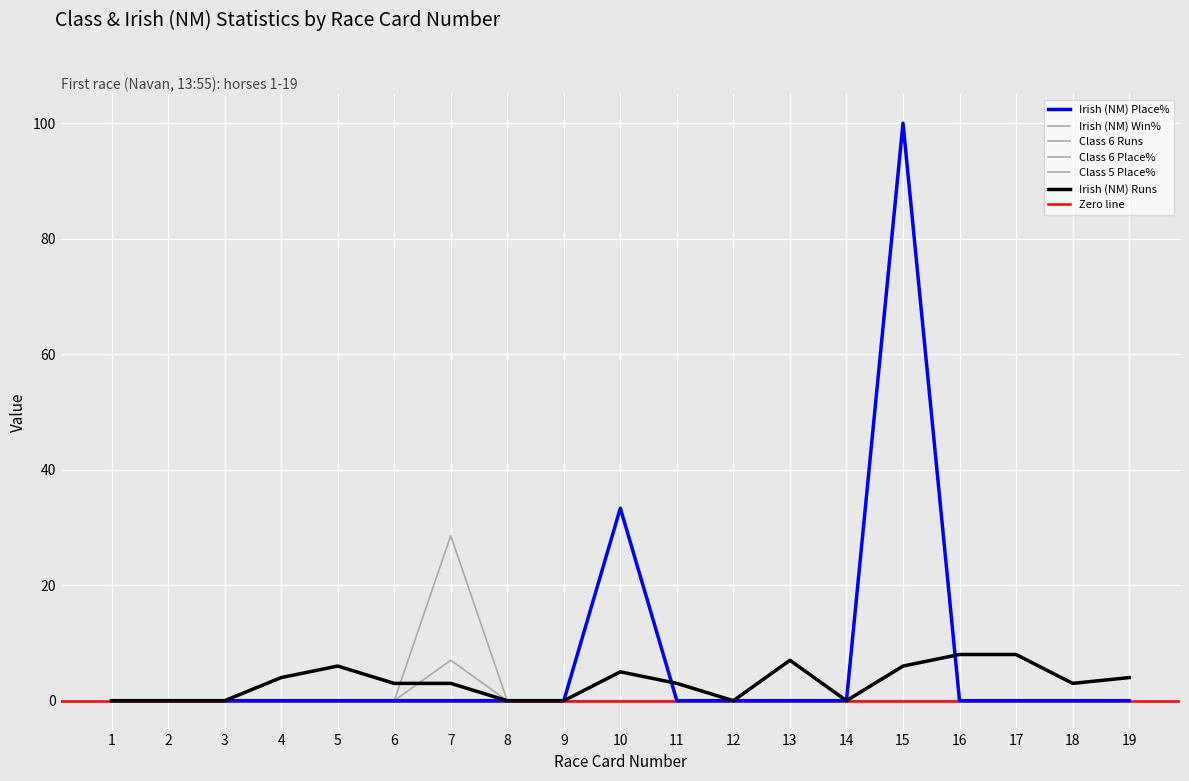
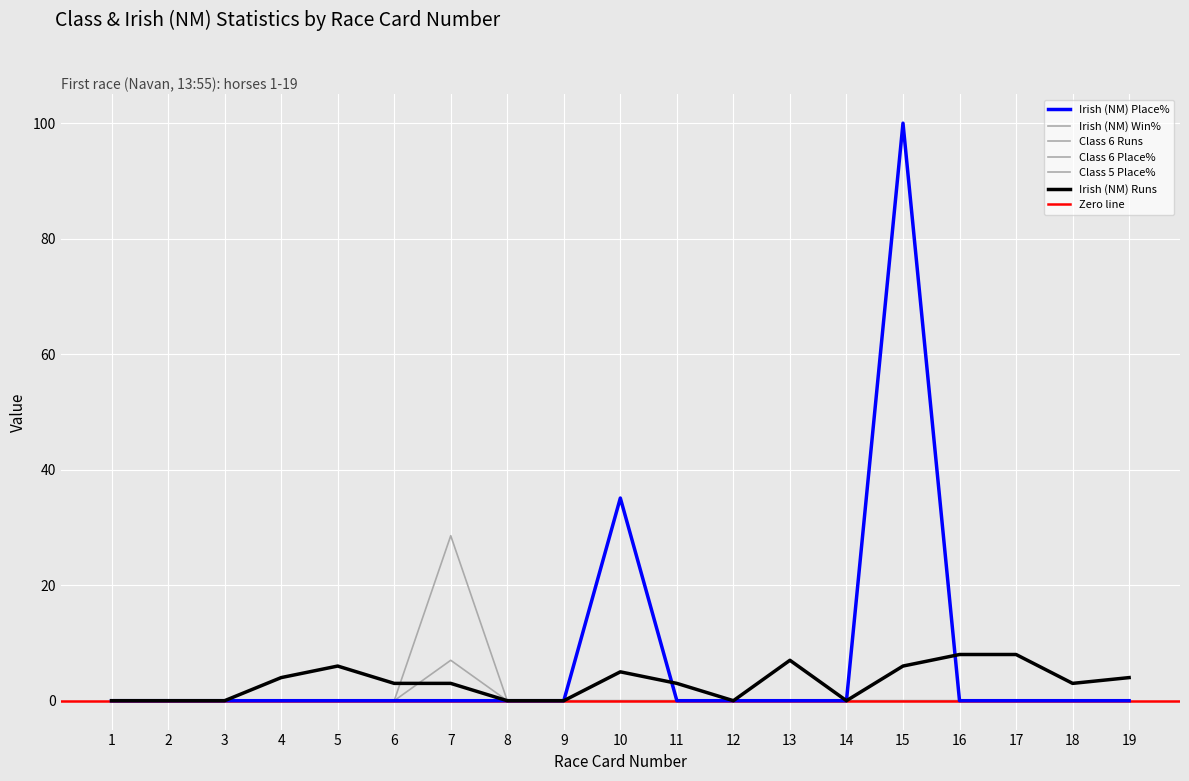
Irish (NM) Place%, 10: 33 -> 35
